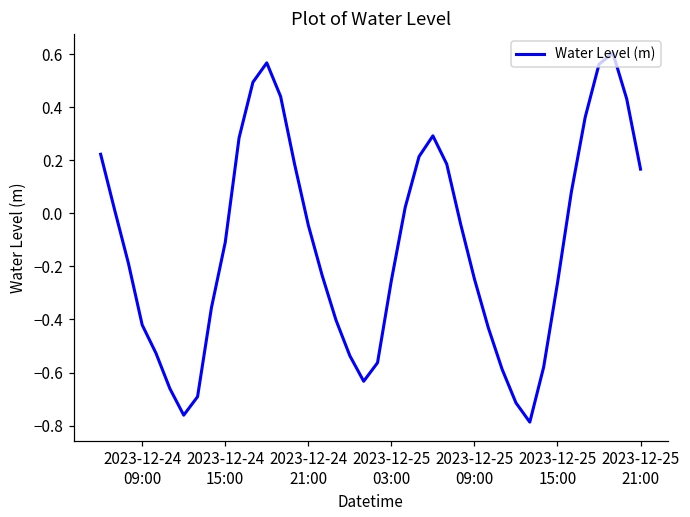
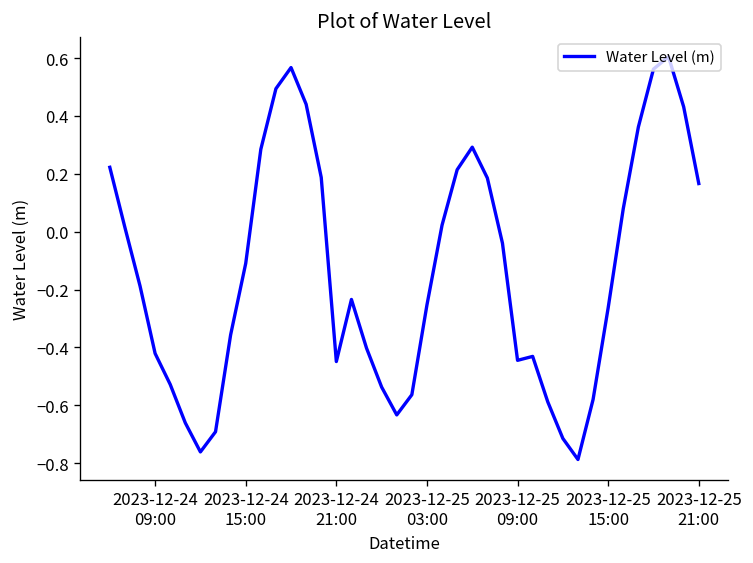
2023-12-24 21:00: -0.04 -> -0.45
2023-12-25 09:00: -0.25 -> -0.44
